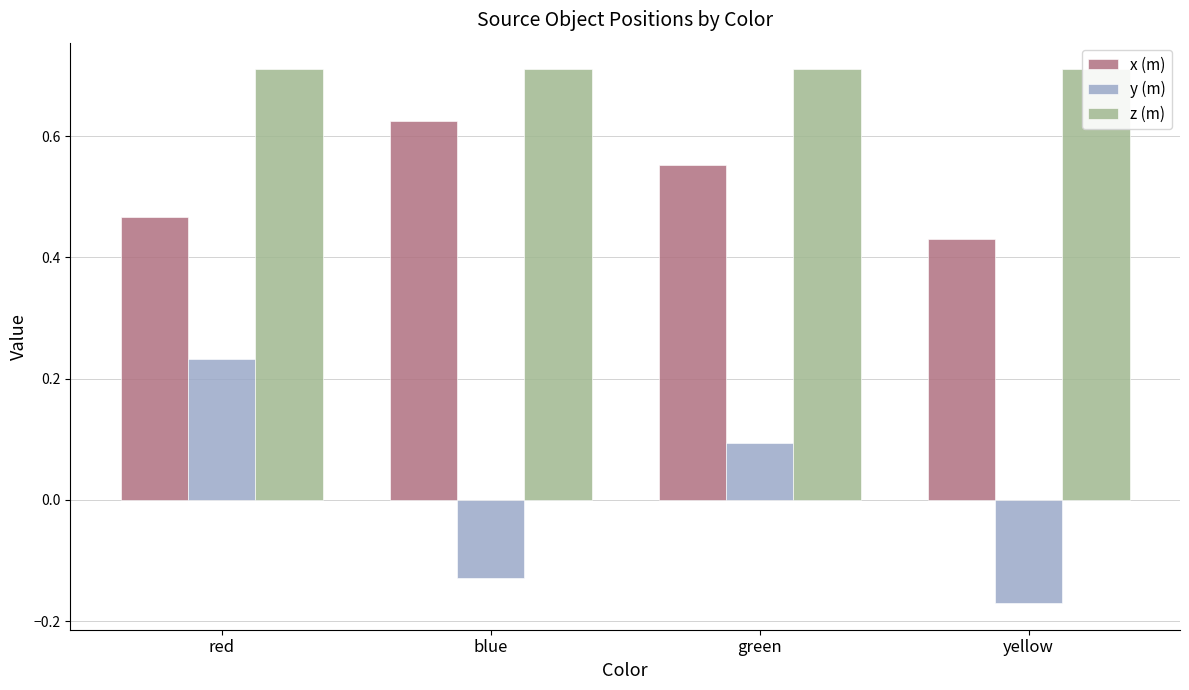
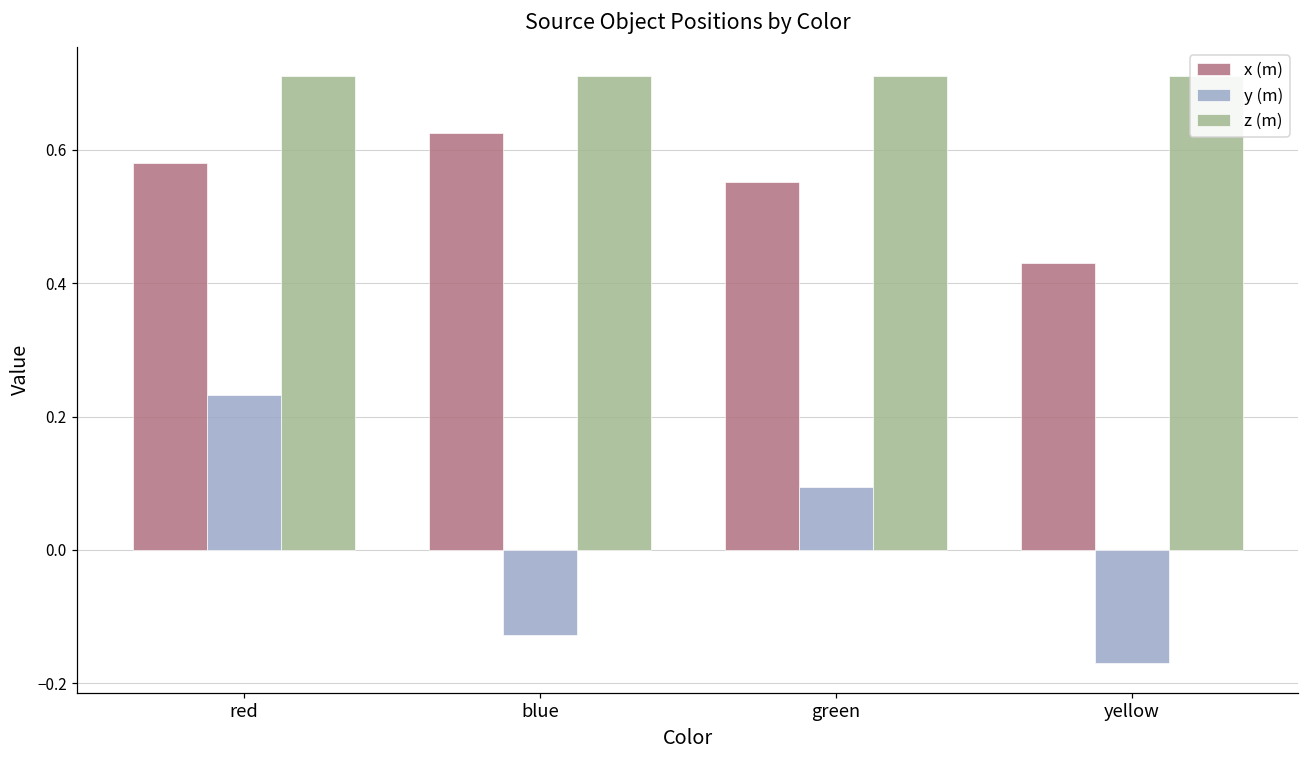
x (m), red: 0.47 -> 0.58
